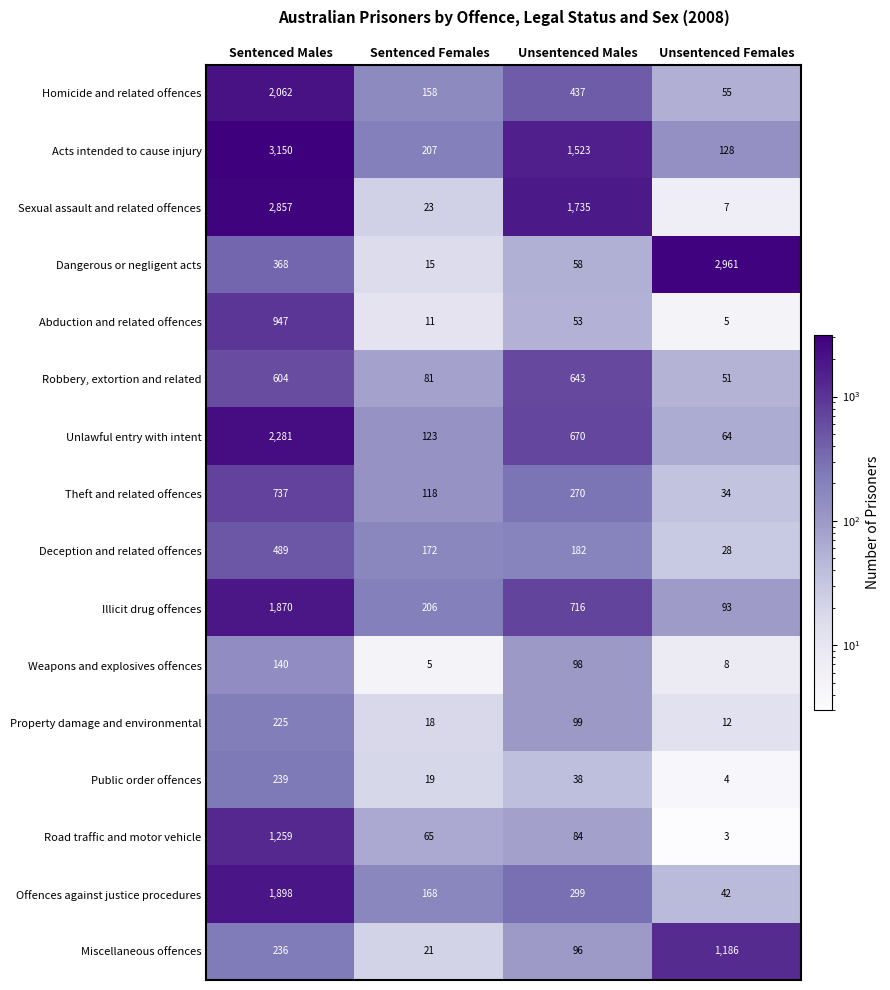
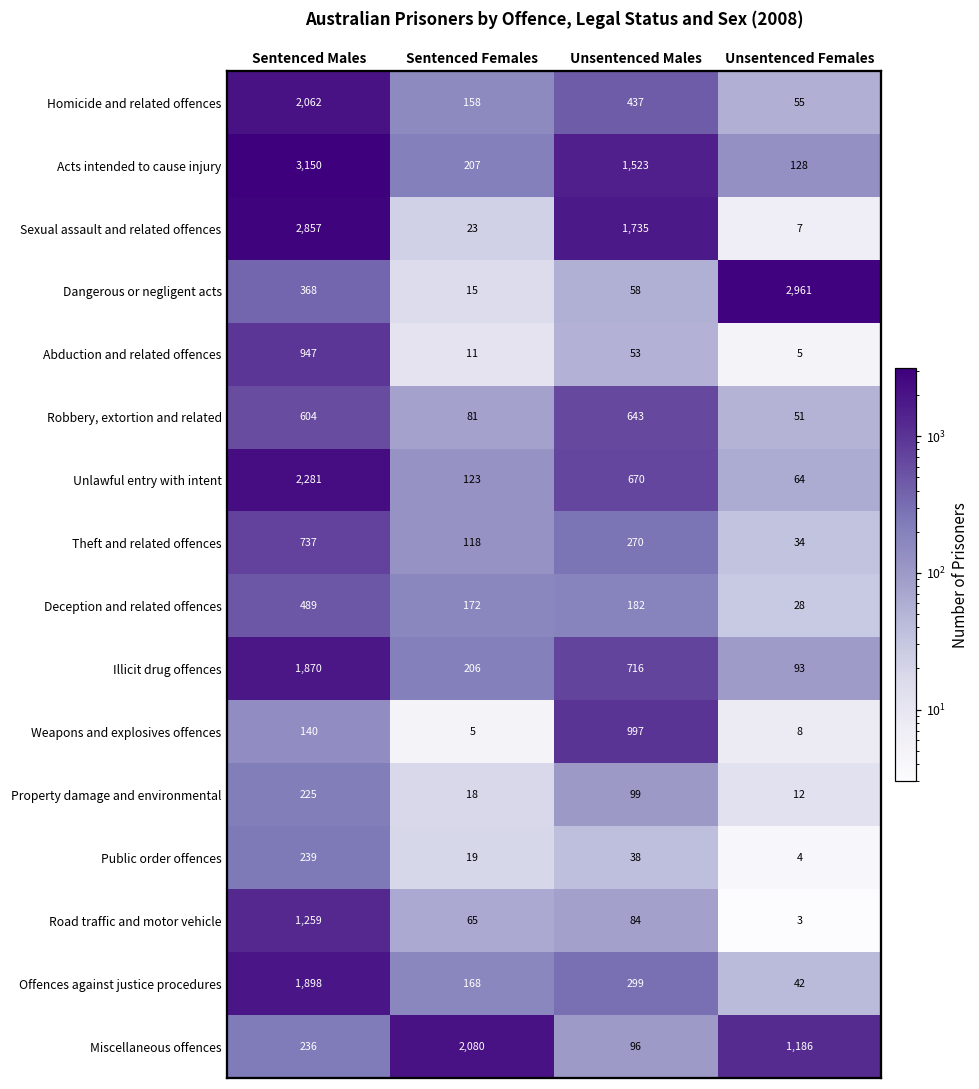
Weapons and explosives offences, Unsentenced Males: 98 -> 997
Miscellaneous offences, Sentenced Females: 21 -> 2,080
